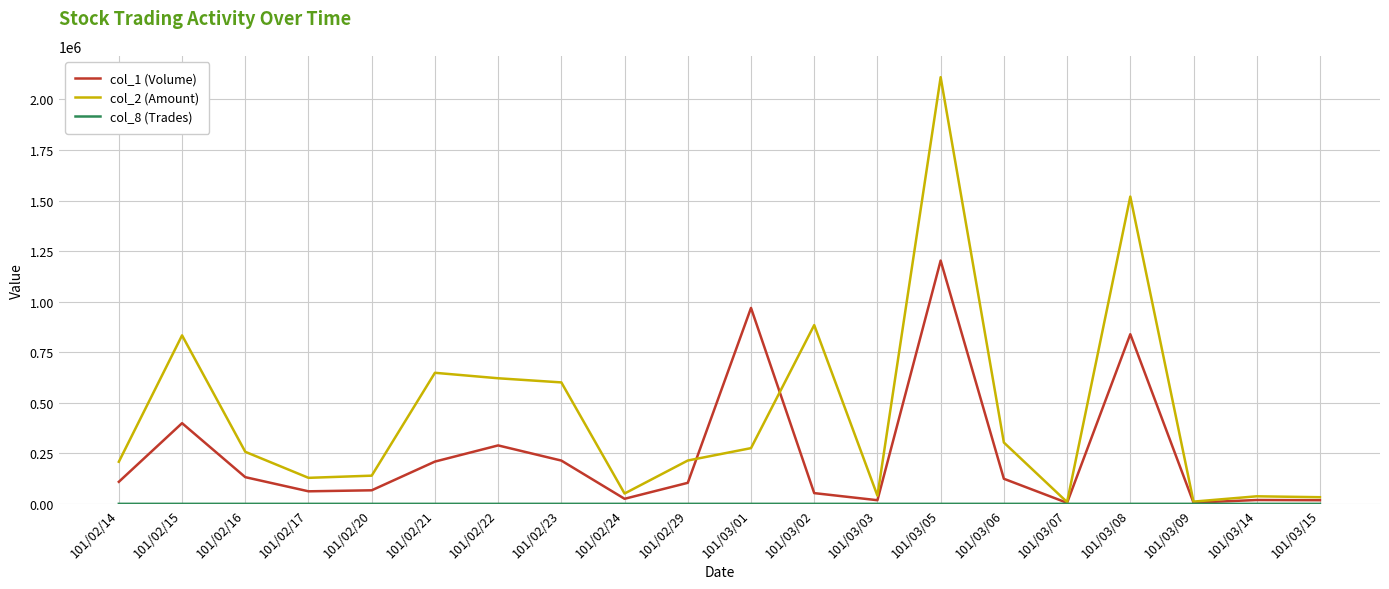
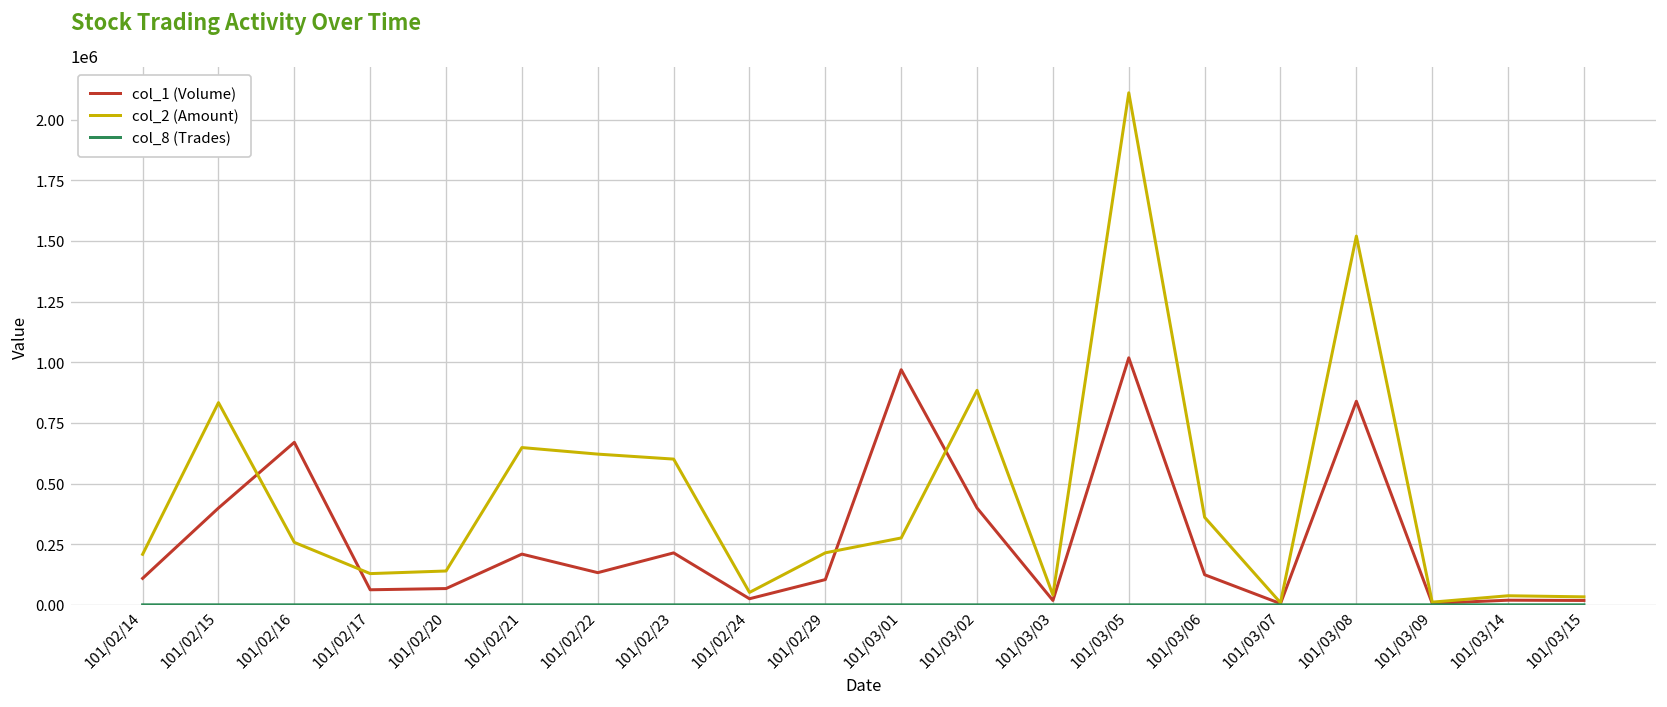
col_1 (Volume), 101/02/16: 130000 -> 670000
col_1 (Volume), 101/02/22: 290000 -> 130000
col_1 (Volume), 101/03/02: 50000 -> 400000
col_1 (Volume), 101/03/05: 1200000 -> 1020000
col_2 (Amount), 101/03/06: 300000 -> 360000
